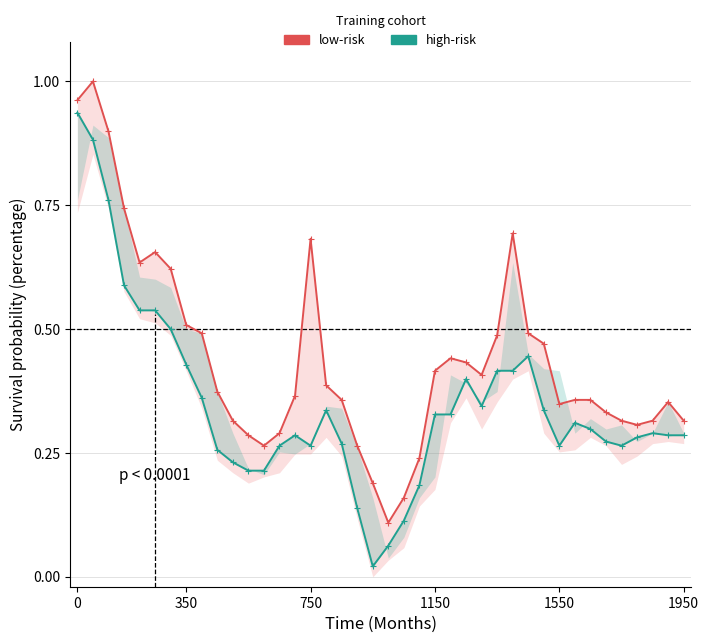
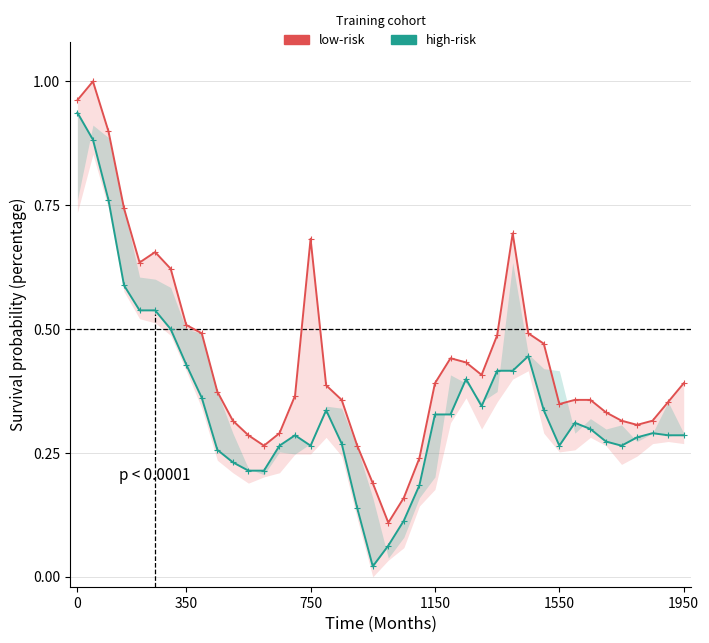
low-risk, 1150: 0.42 -> 0.39
low-risk, 1950: 0.32 -> 0.39
